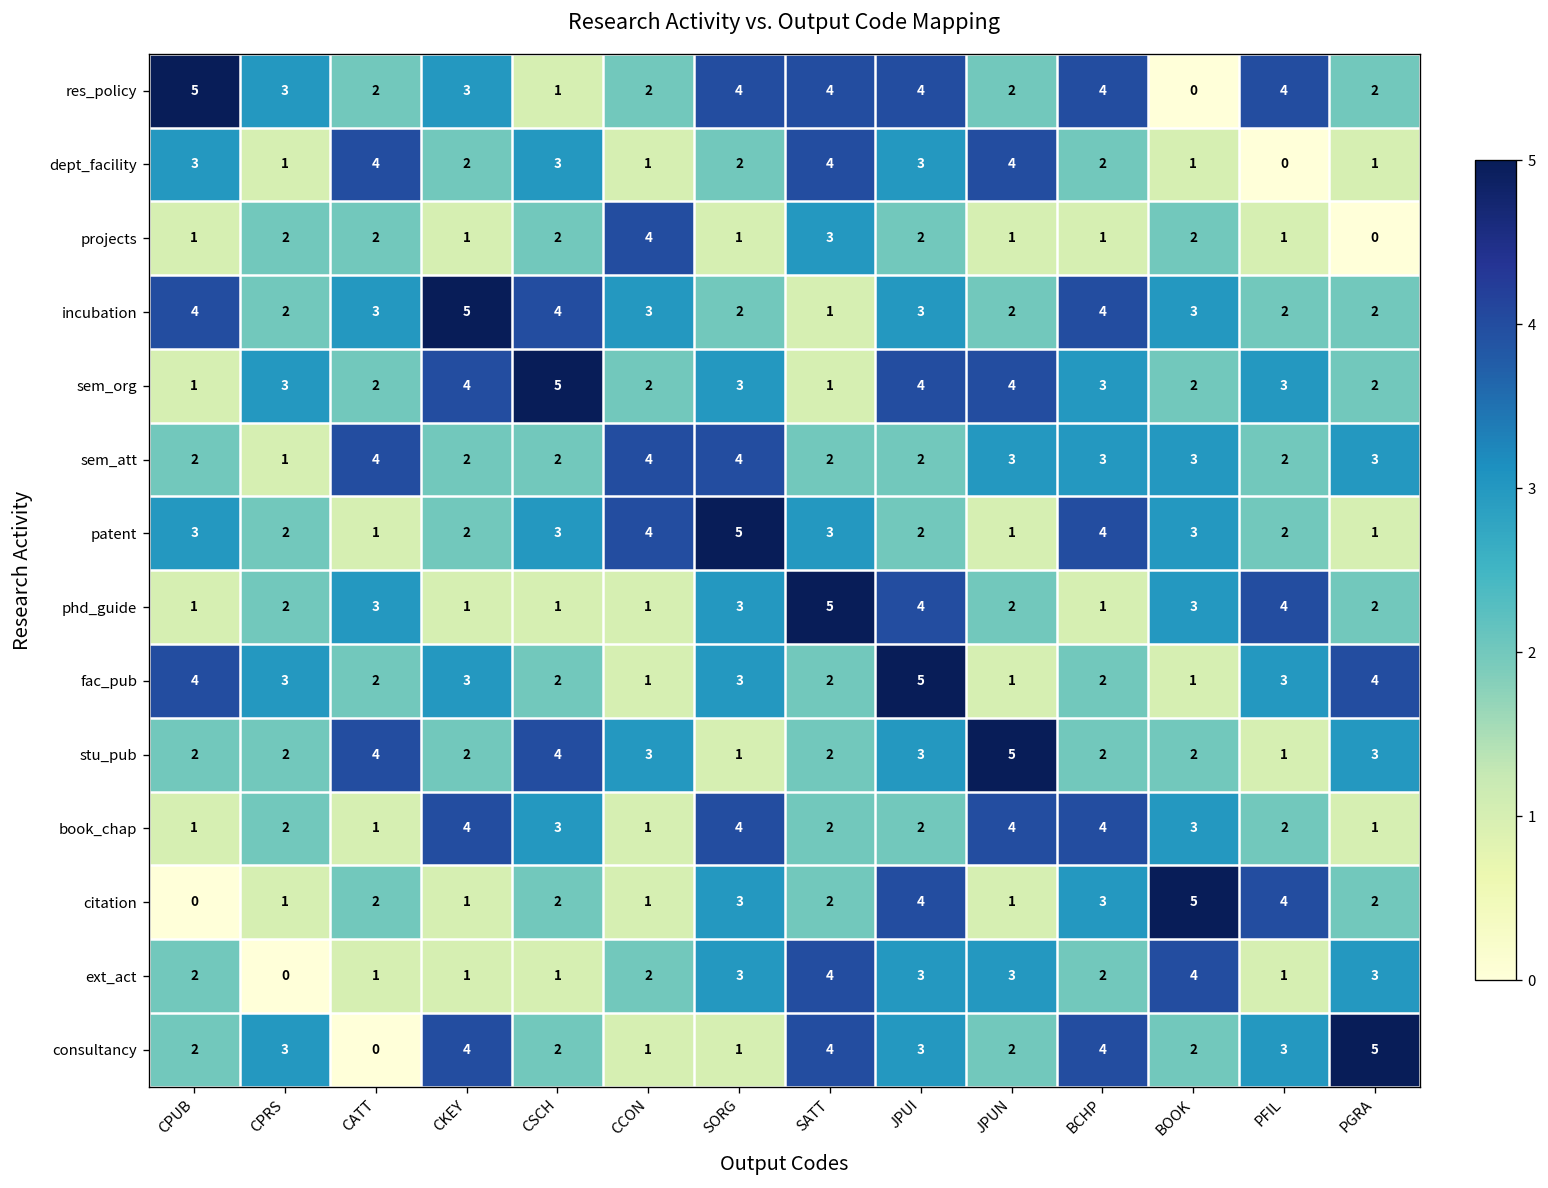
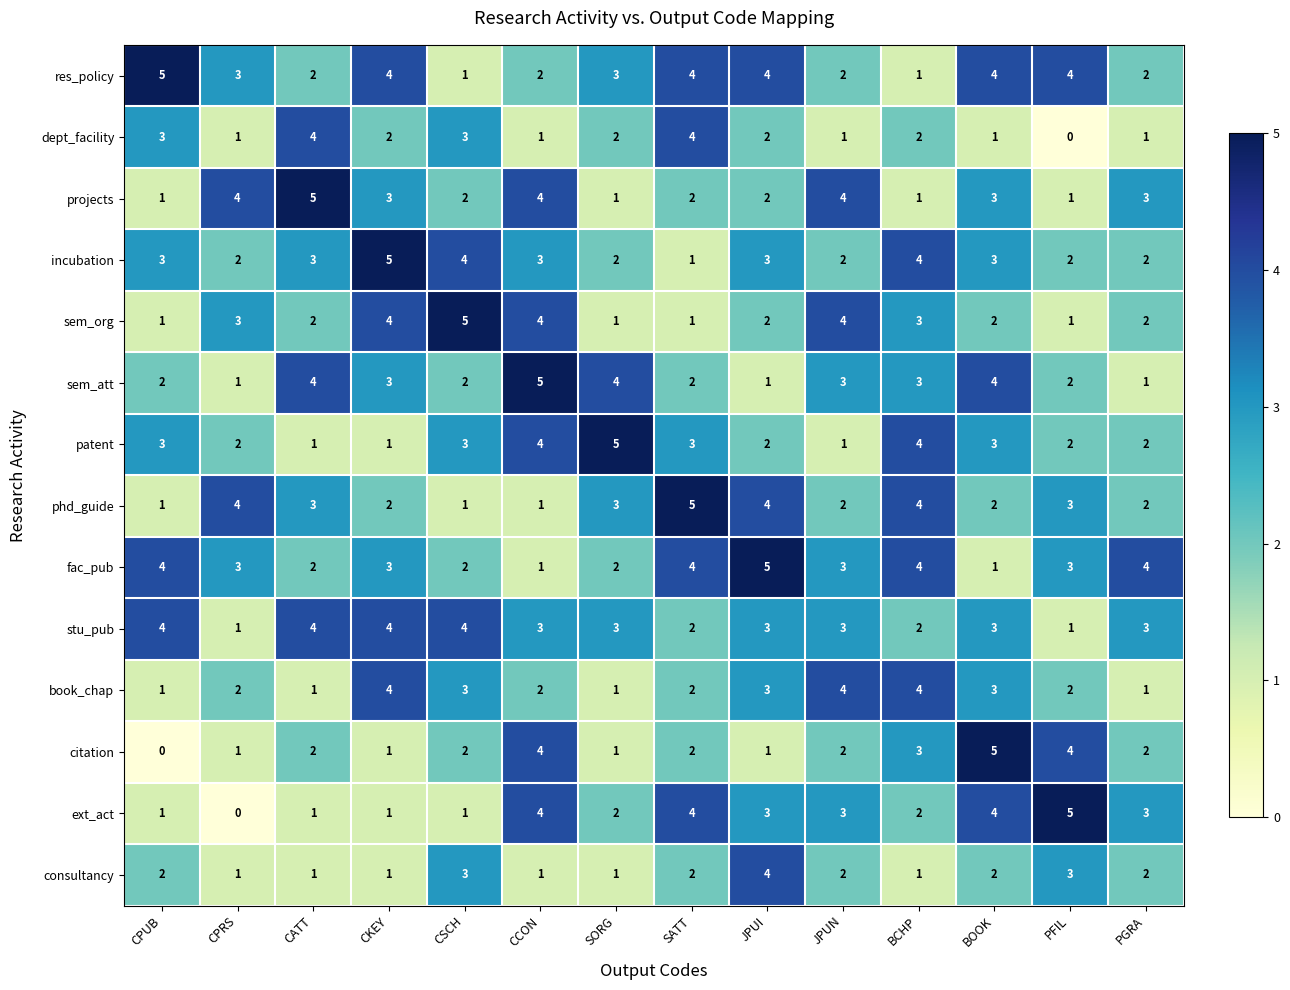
res_policy, CKEY: 3 -> 4
res_policy, SORG: 4 -> 3
res_policy, BCHP: 4 -> 1
res_policy, BOOK: 0 -> 4
dept_facility, JPUI: 3 -> 2
dept_facility, JPUN: 4 -> 1
projects, CPRS: 2 -> 4
projects, CATT: 2 -> 5
projects, CKEY: 1 -> 3
projects, SATT: 3 -> 2
projects, JPUN: 1 -> 4
projects, BOOK: 2 -> 3
projects, PGRA: 0 -> 3
incubation, CPUB: 4 -> 3
sem_org, CCON: 2 -> 4
sem_org, SORG: 3 -> 1
sem_org, JPUI: 4 -> 2
sem_org, PFIL: 3 -> 1
sem_att, CKEY: 2 -> 3
sem_att, CCON: 4 -> 5
sem_att, JPUI: 2 -> 1
sem_att, BOOK: 3 -> 4
sem_att, PGRA: 3 -> 1
patent, CKEY: 2 -> 1
patent, PGRA: 1 -> 2
phd_guide, CPRS: 2 -> 4
phd_guide, CKEY: 1 -> 2
phd_guide, BCHP: 1 -> 4
phd_guide, BOOK: 3 -> 2
phd_guide, PFIL: 4 -> 3
fac_pub, SORG: 3 -> 2
fac_pub, SATT: 2 -> 4
fac_pub, JPUN: 1 -> 3
fac_pub, BCHP: 2 -> 4
stu_pub, CPUB: 2 -> 4
stu_pub, CPRS: 2 -> 1
stu_pub, CKEY: 2 -> 4
stu_pub, SORG: 1 -> 3
stu_pub, JPUN: 5 -> 3
stu_pub, BOOK: 2 -> 3
book_chap, CCON: 1 -> 2
book_chap, SORG: 4 -> 1
book_chap, JPUI: 2 -> 3
citation, CCON: 1 -> 4
citation, SORG: 3 -> 1
citation, JPUI: 4 -> 1
citation, JPUN: 1 -> 2
ext_act, CPUB: 2 -> 1
ext_act, CCON: 2 -> 4
ext_act, SORG: 3 -> 2
ext_act, PFIL: 1 -> 5
consultancy, CPRS: 3 -> 1
consultancy, CATT: 0 -> 1
consultancy, CKEY: 4 -> 1
consultancy, CSCH: 2 -> 3
consultancy, SATT: 4 -> 2
consultancy, JPUI: 3 -> 4
consultancy, BCHP: 4 -> 1
consultancy, PGRA: 5 -> 2
